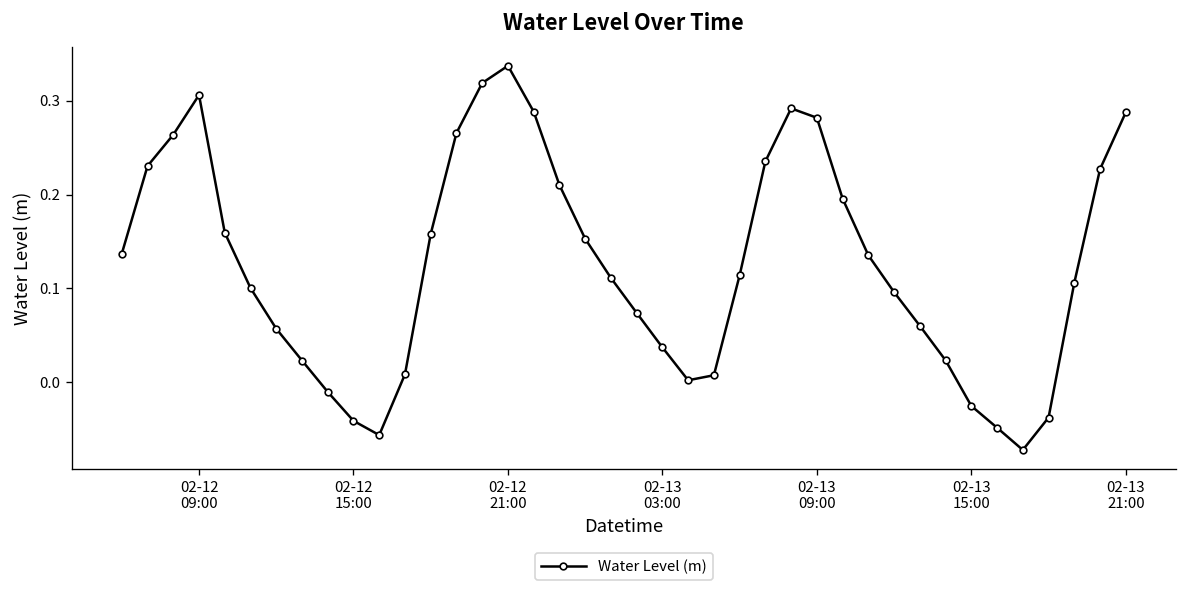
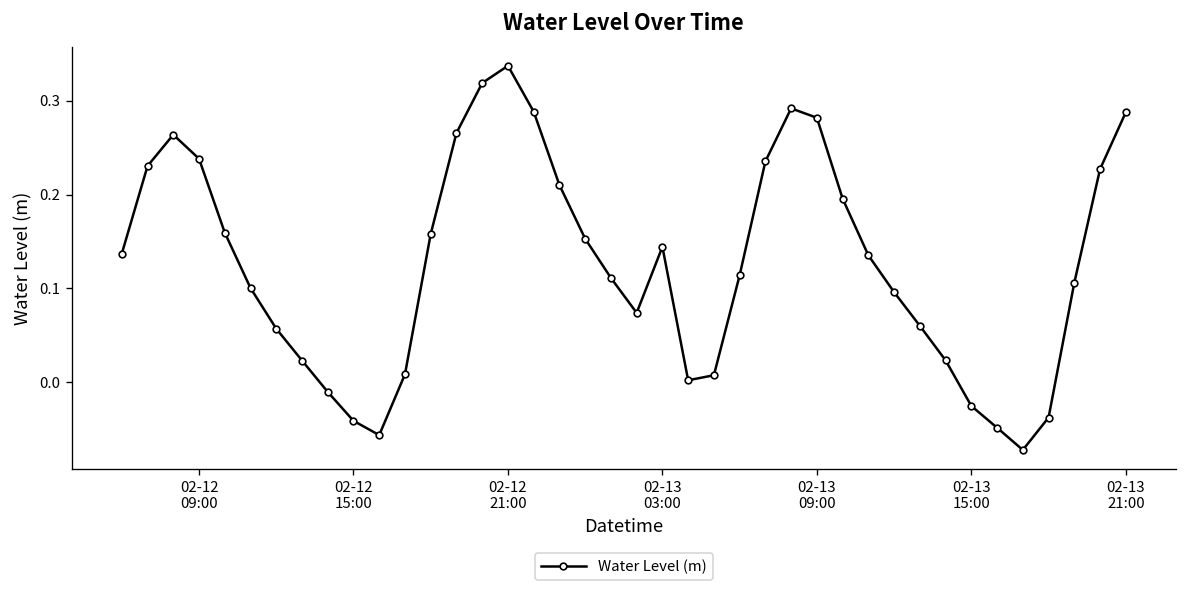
02-12 09:00: 0.31 -> 0.24
02-13 03:00: 0.04 -> 0.14
